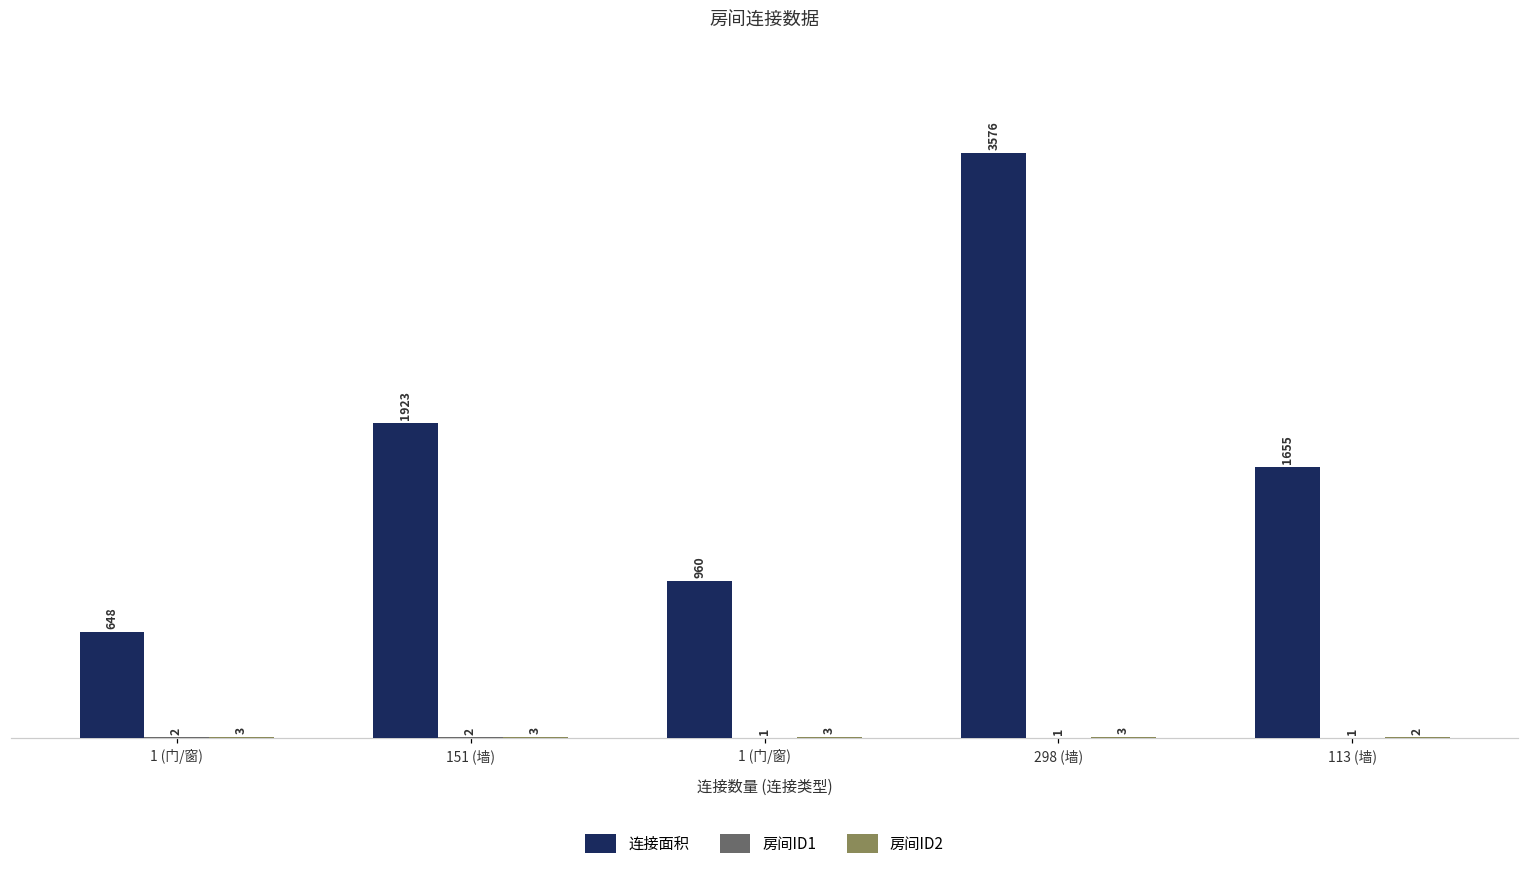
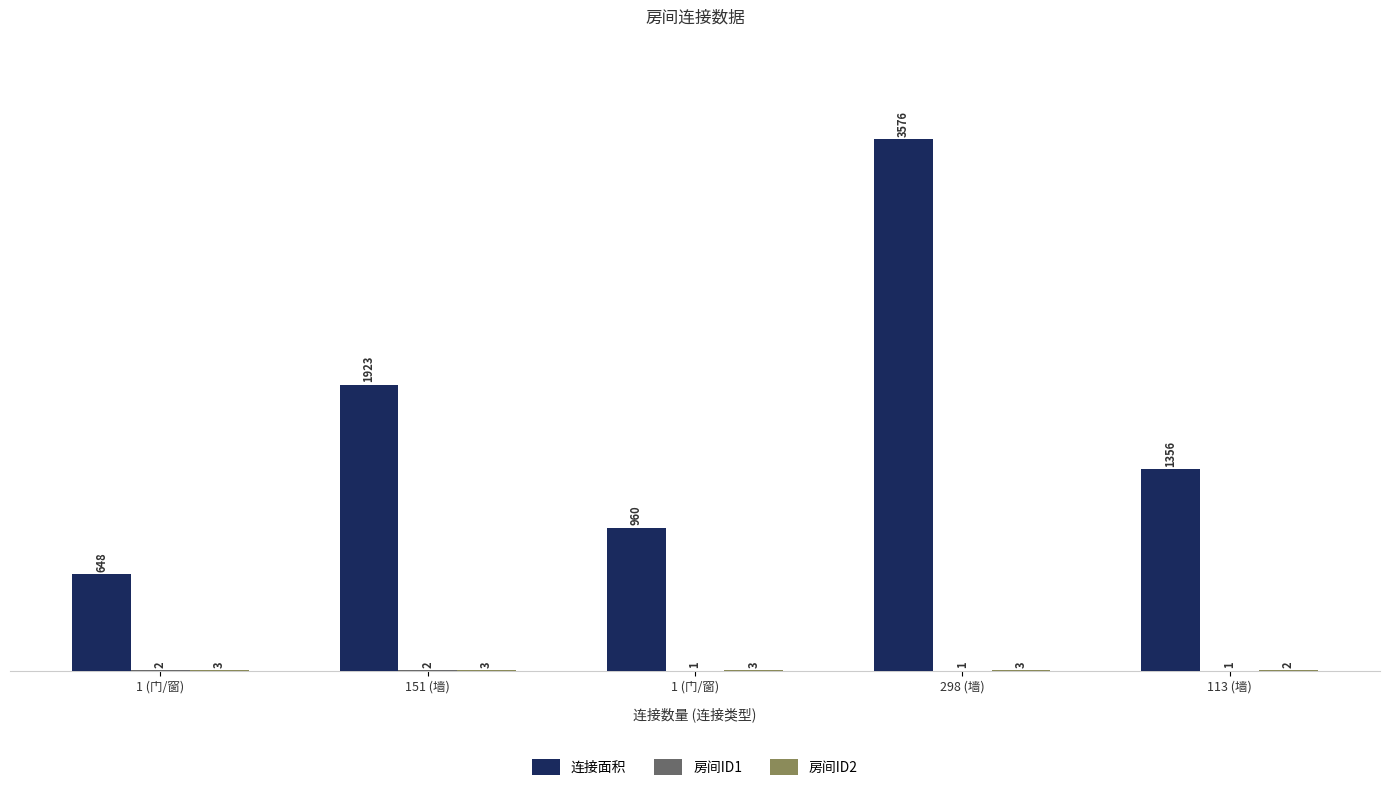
连接面积, 113 (墙): 1655 -> 1356
